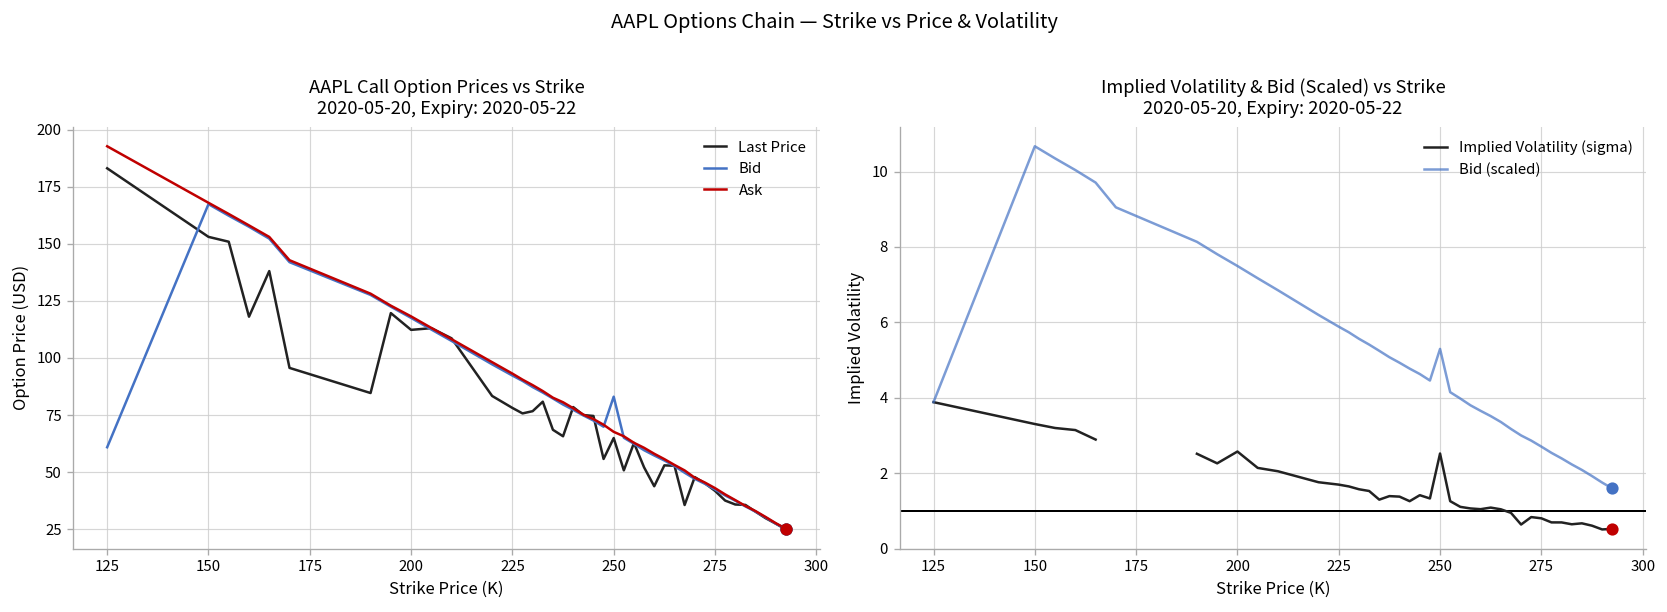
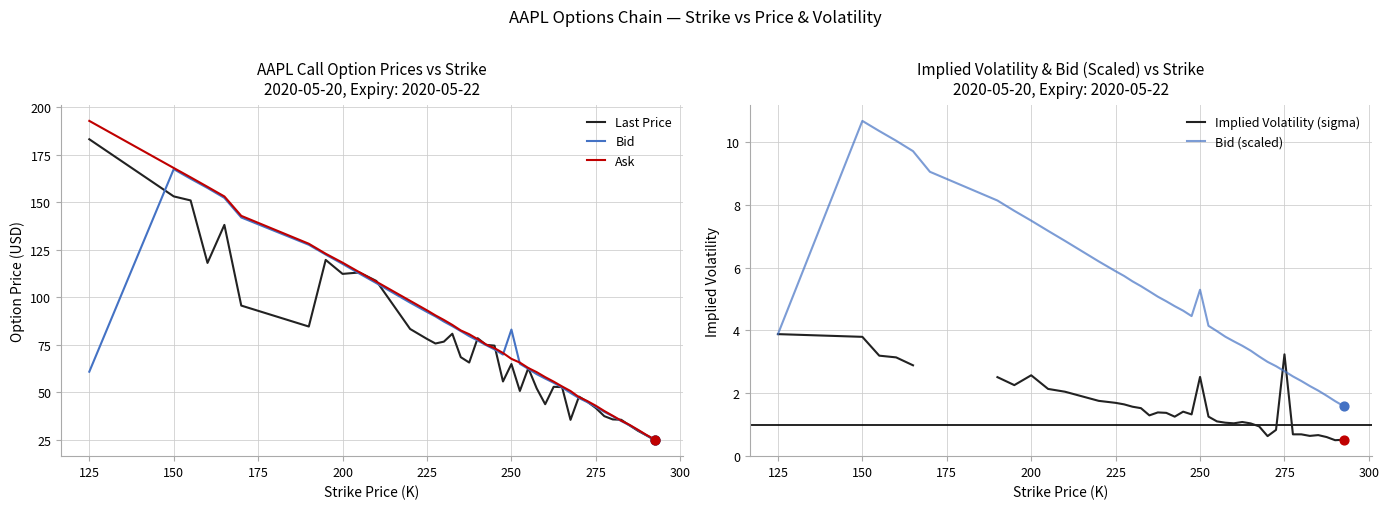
Implied Volatility & Bid (Scaled) vs Strike 2020-05-20, Expiry: 2020-05-22, Implied Volatility (sigma), 150: 3.3 -> 3.8
Implied Volatility & Bid (Scaled) vs Strike 2020-05-20, Expiry: 2020-05-22, Implied Volatility (sigma), 275: 0.8 -> 3.2
